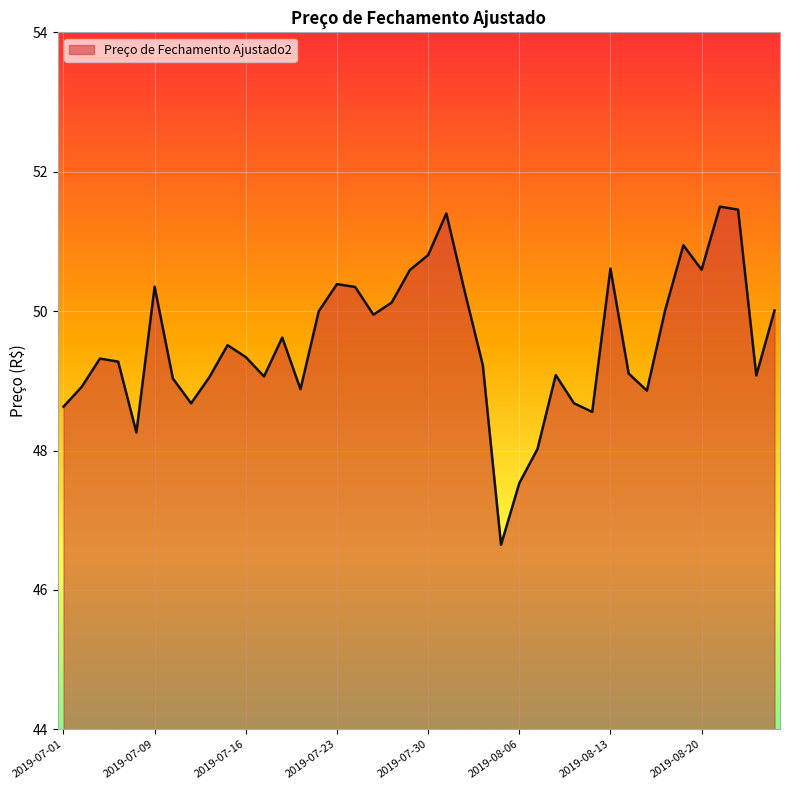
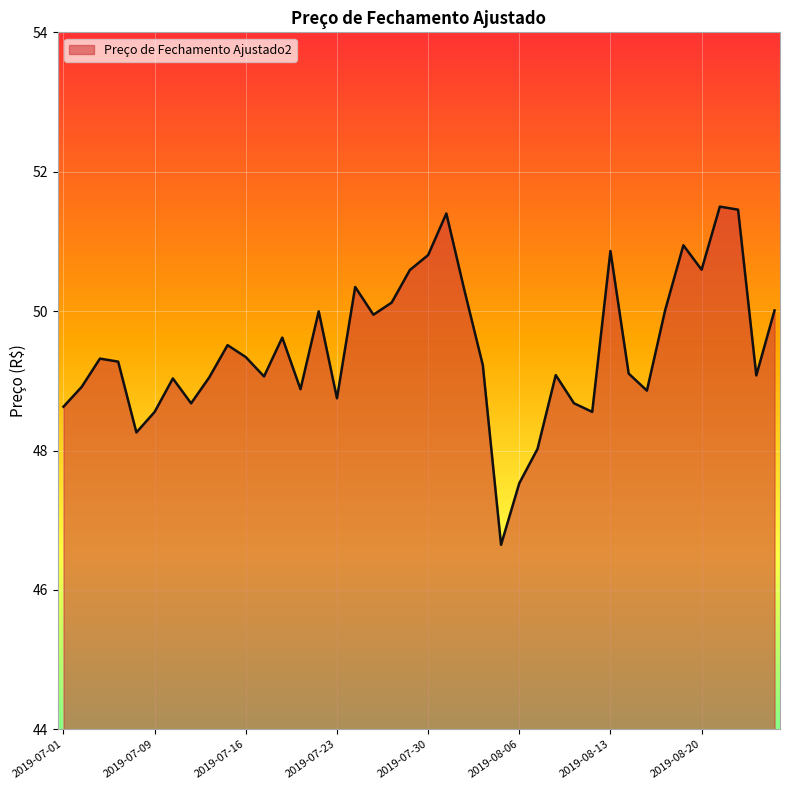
2019-07-09: 50.4 -> 48.6
2019-07-23: 50.4 -> 48.7
2019-08-13: 50.6 -> 50.9
